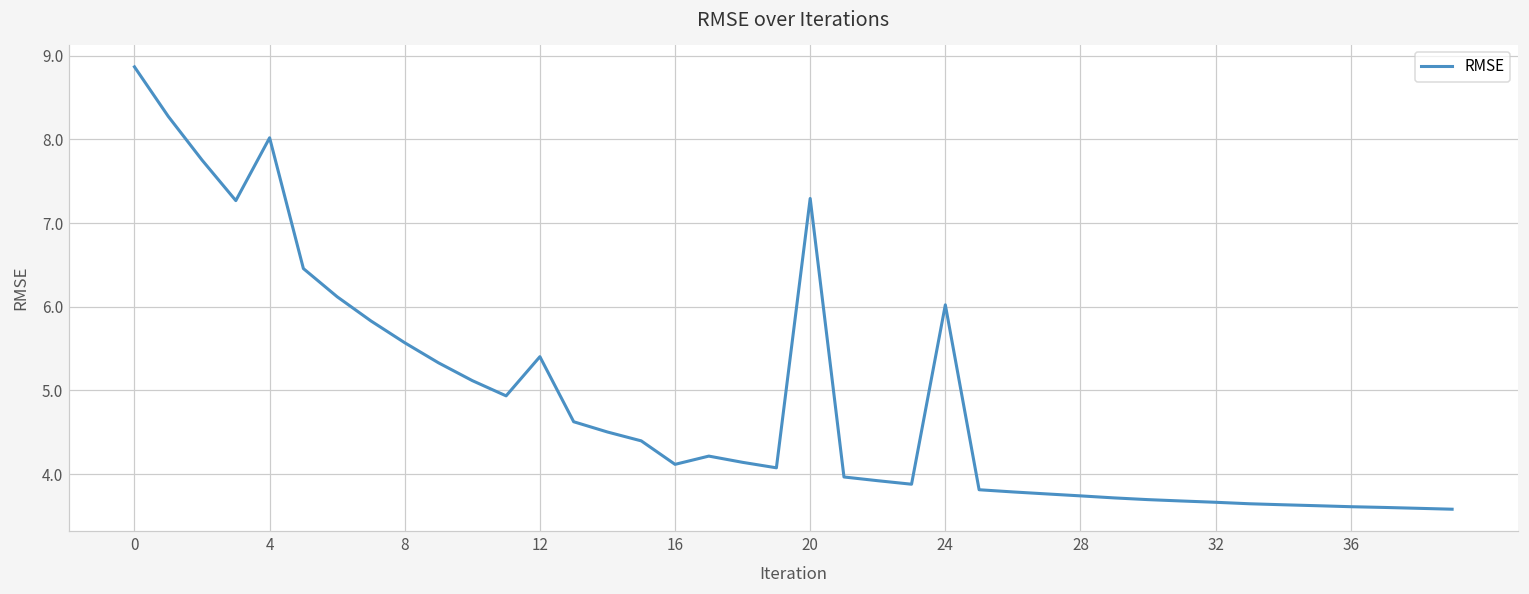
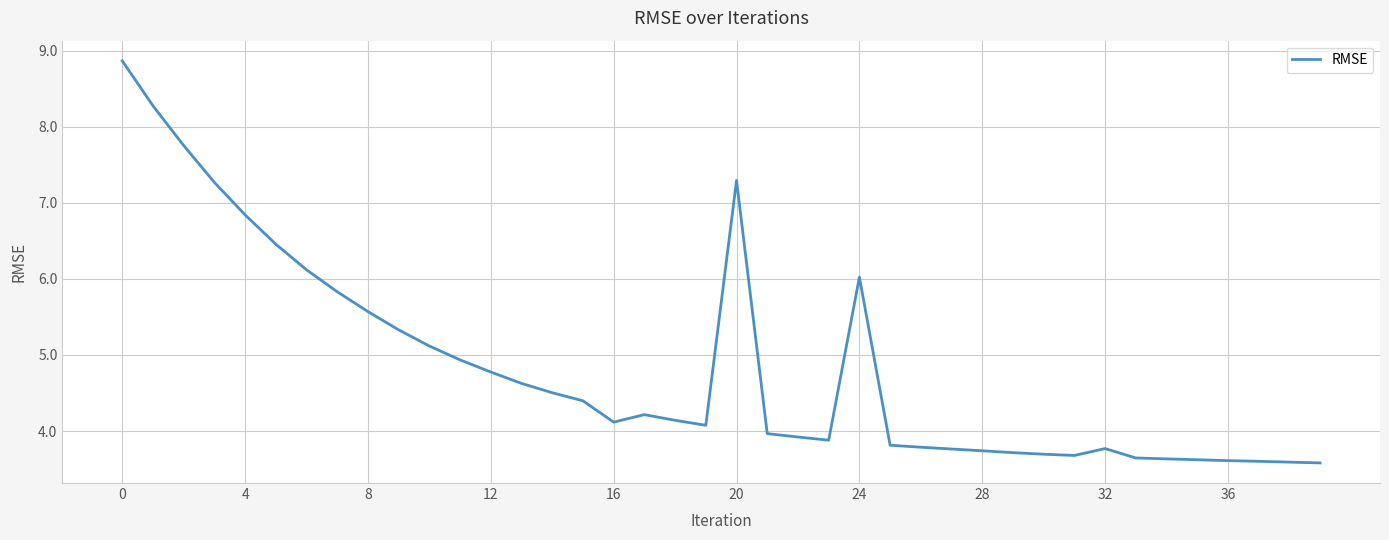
4: 8.0 -> 6.8
12: 5.4 -> 4.8
32: 3.7 -> 3.8
